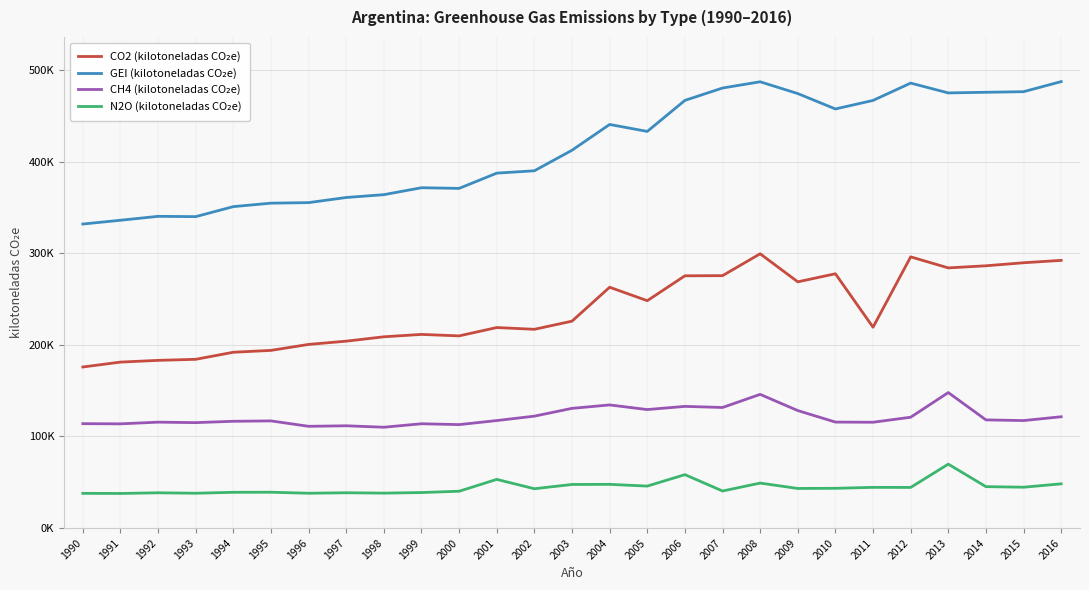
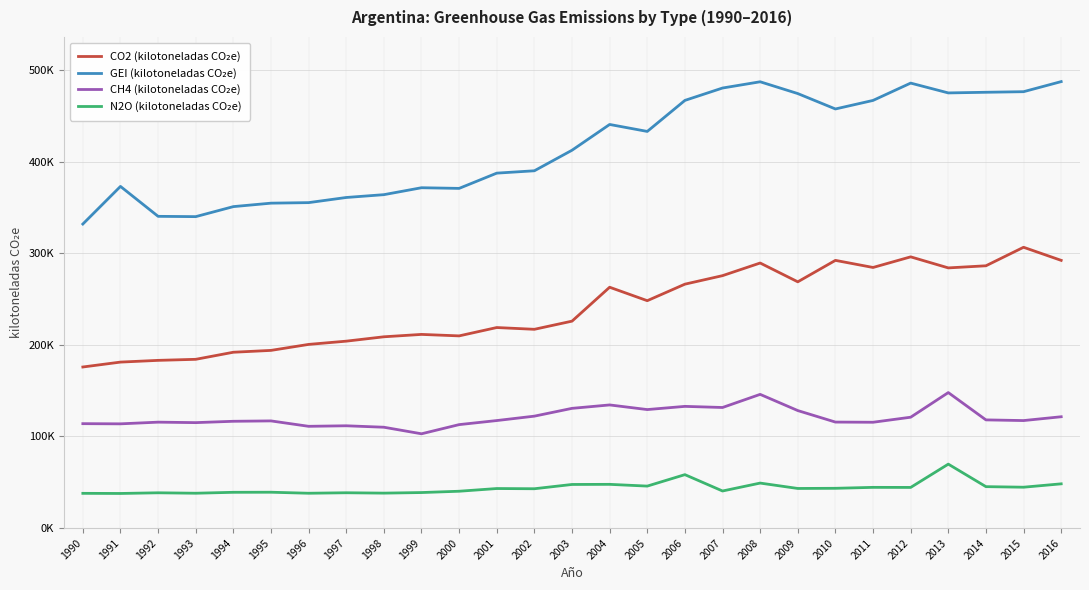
GEI (kilotoneladas CO₂e), 1991: 340000 -> 370000
CH4 (kilotoneladas CO₂e), 1999: 110000 -> 100000
N2O (kilotoneladas CO₂e), 2001: 50000 -> 40000
CO2 (kilotoneladas CO₂e), 2006: 280000 -> 270000
CO2 (kilotoneladas CO₂e), 2008: 300000 -> 290000
CO2 (kilotoneladas CO₂e), 2010: 280000 -> 290000
CO2 (kilotoneladas CO₂e), 2011: 220000 -> 280000
CO2 (kilotoneladas CO₂e), 2015: 290000 -> 310000
